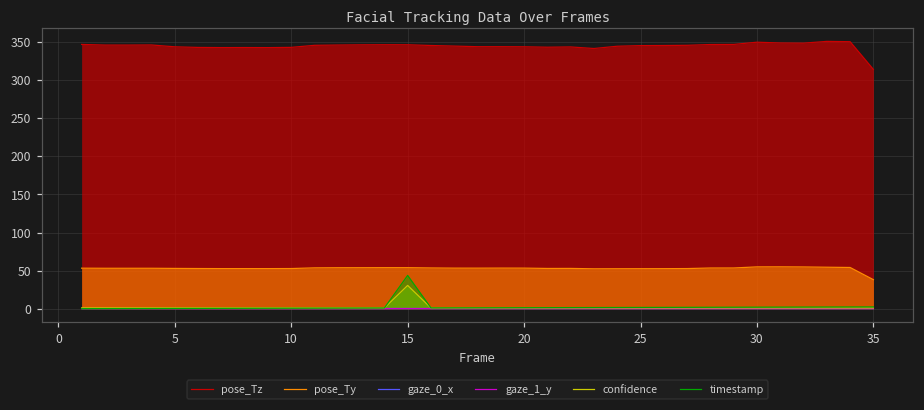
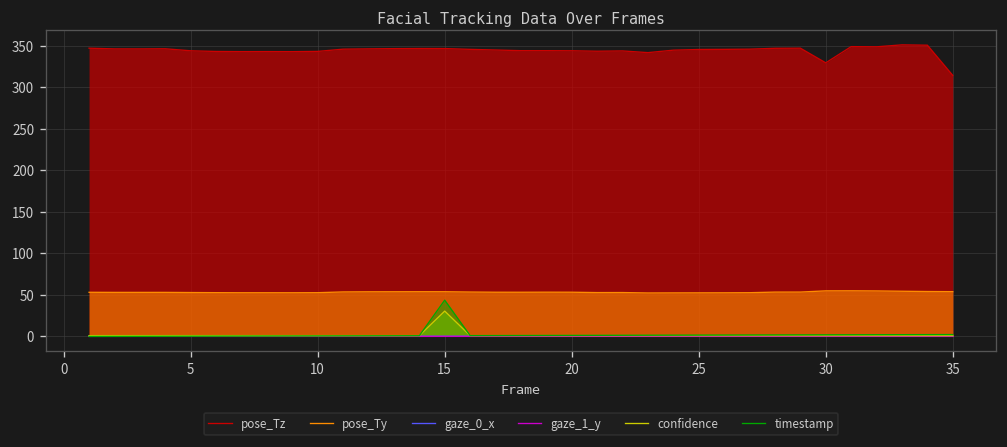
pose_Tz, 30: 350 -> 330
pose_Ty, 35: 40 -> 50
